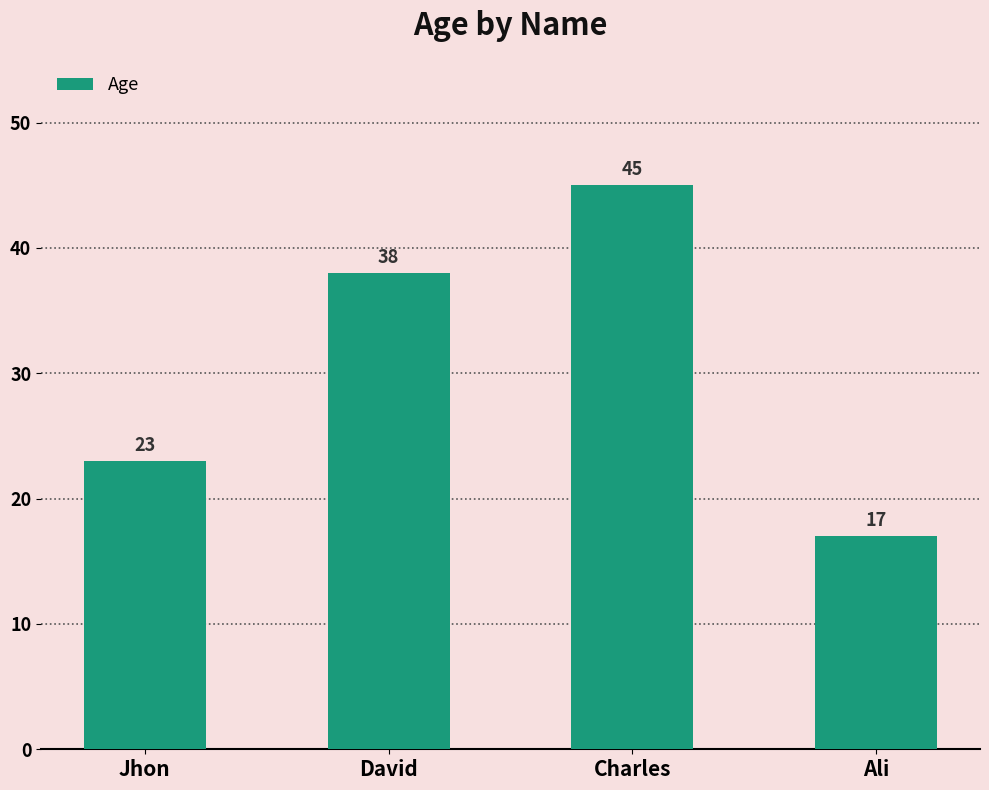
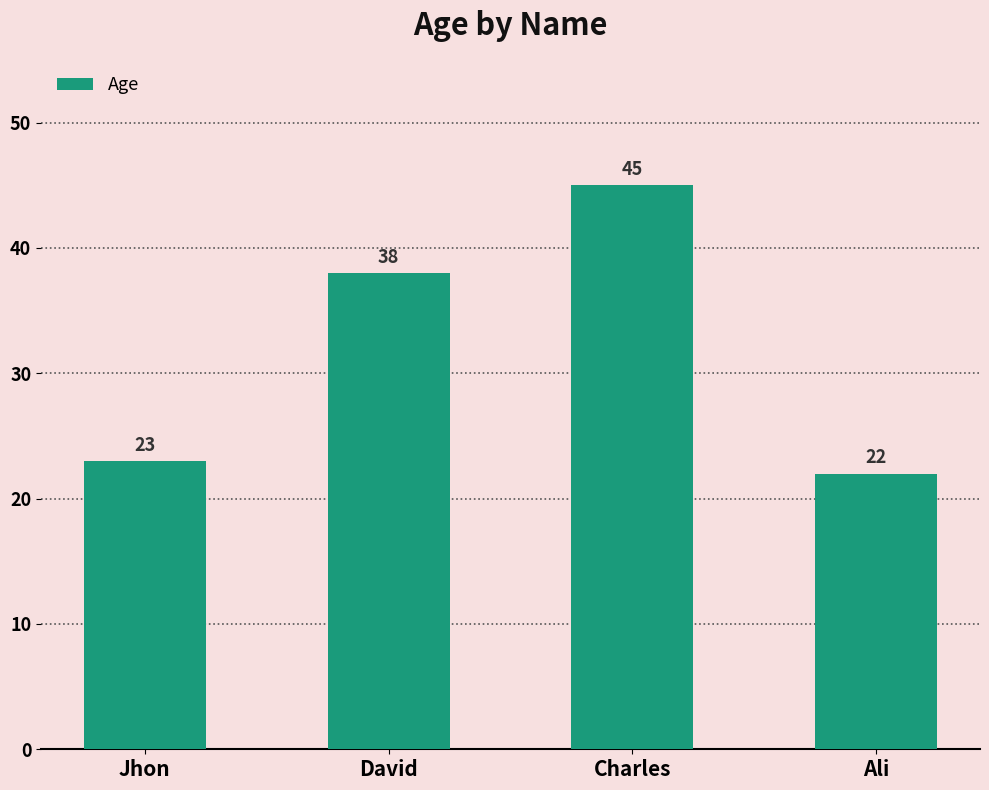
Ali: 17 -> 22
